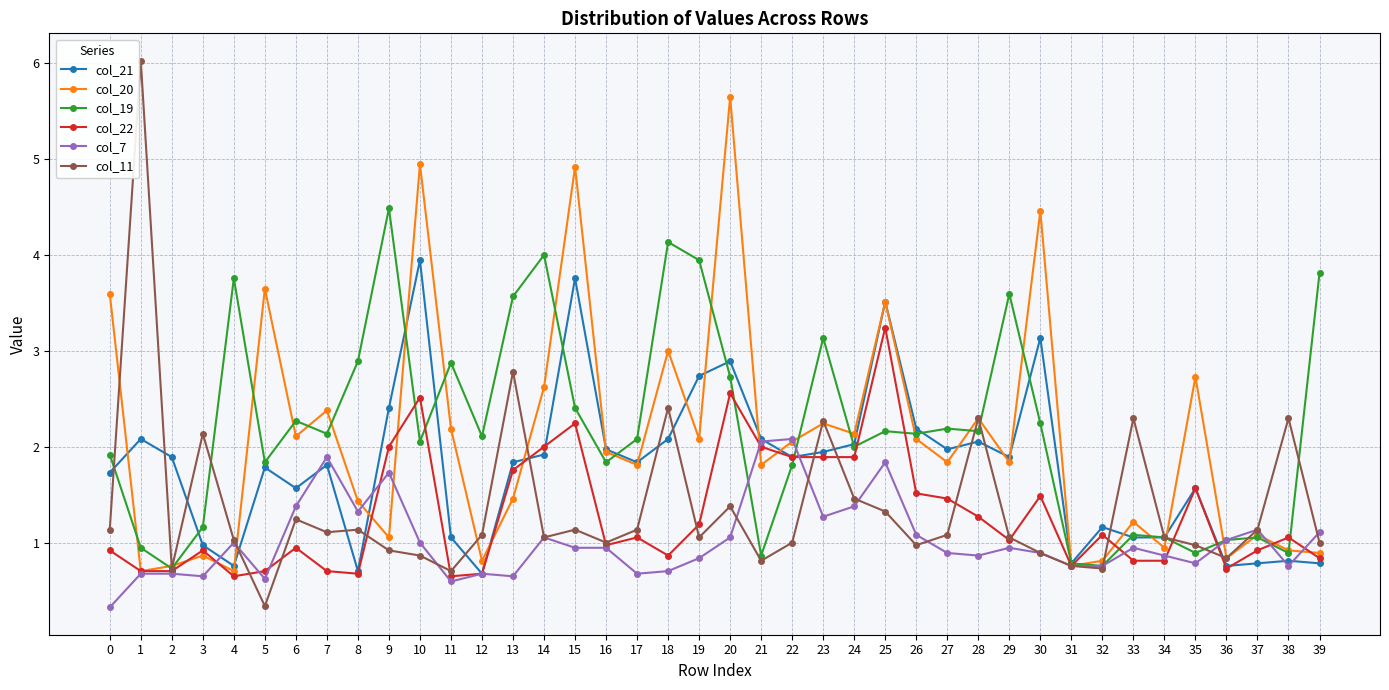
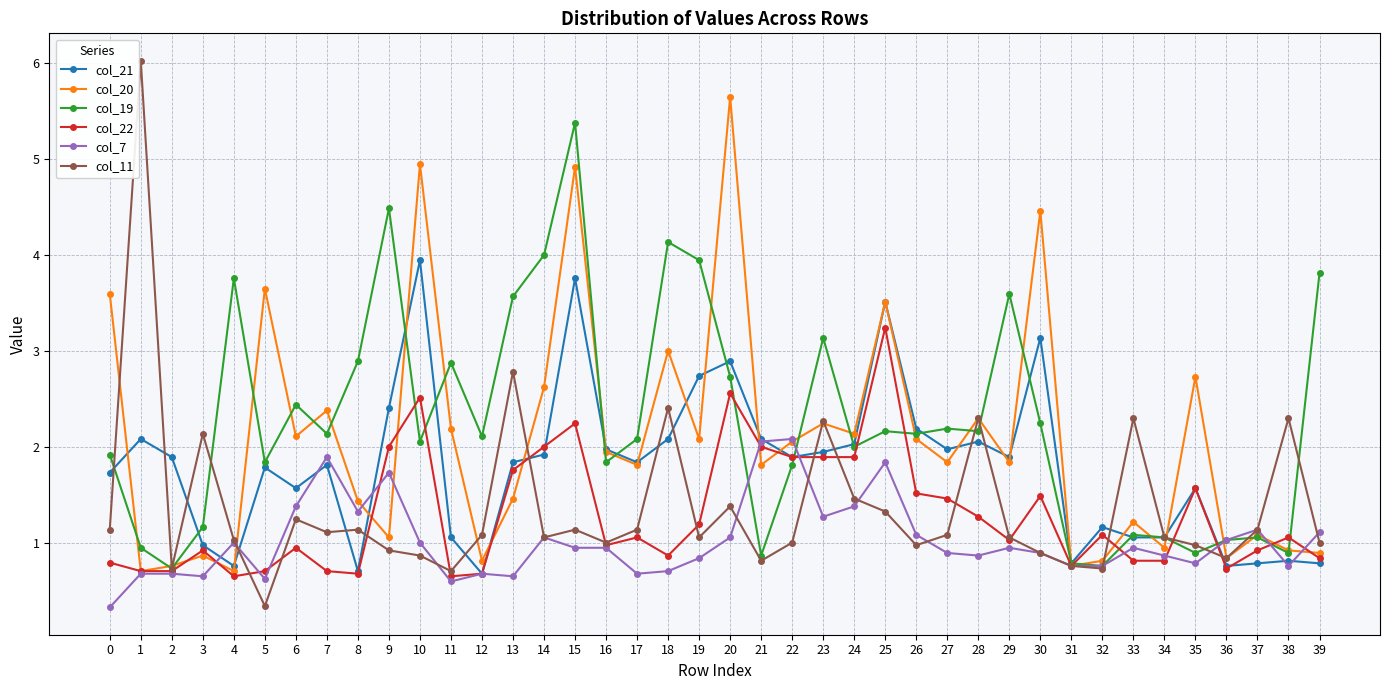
col_22, 0: 0.9 -> 0.8
col_19, 6: 2.3 -> 2.4
col_19, 15: 2.4 -> 5.4
